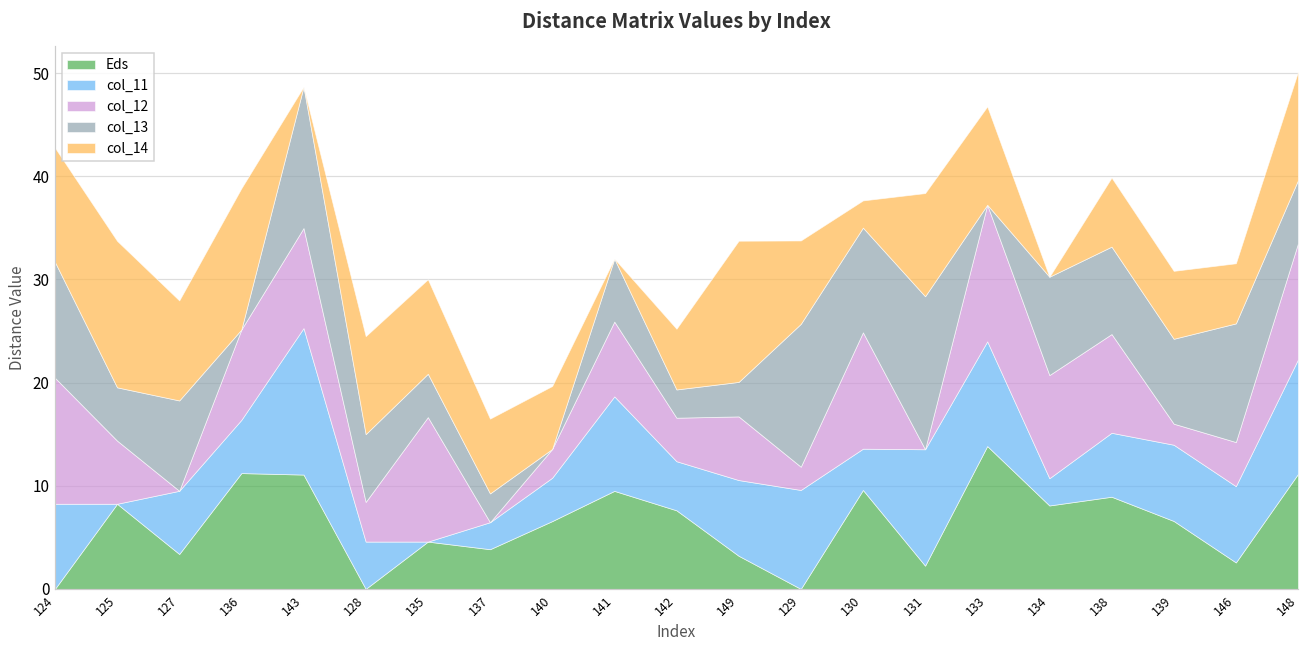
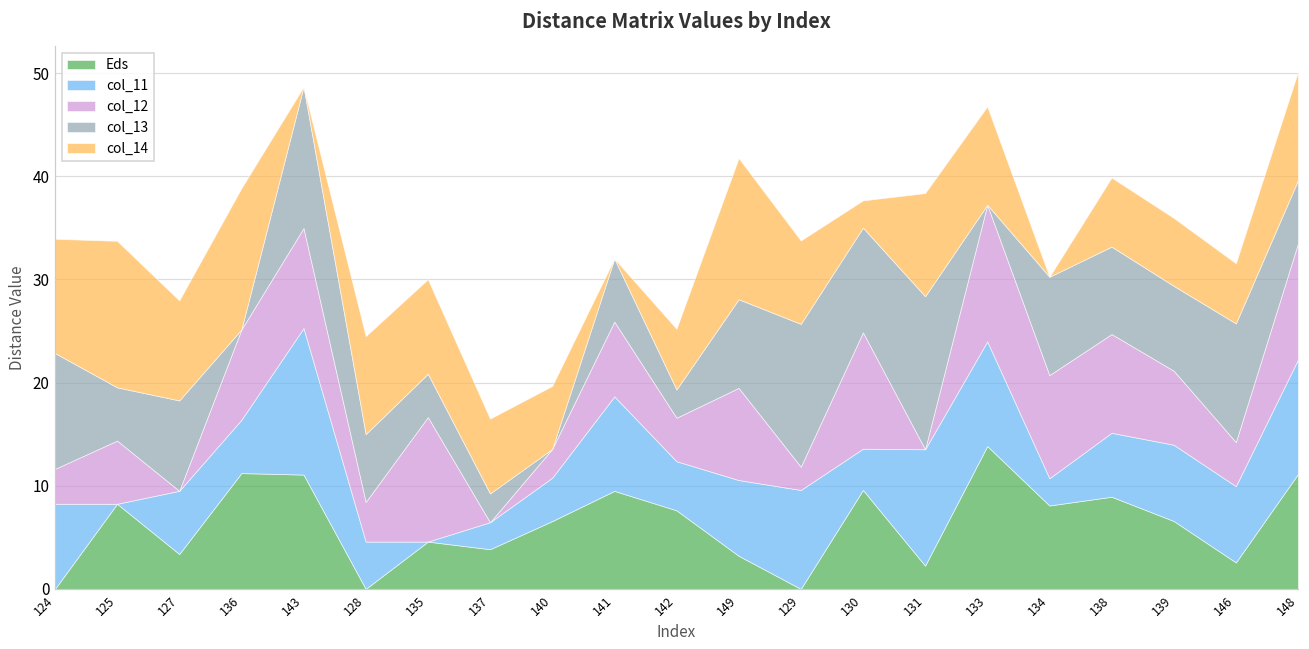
col_12, 124: 12 -> 3
col_12, 149: 6 -> 9
col_13, 149: 3 -> 9
col_12, 139: 2 -> 7
